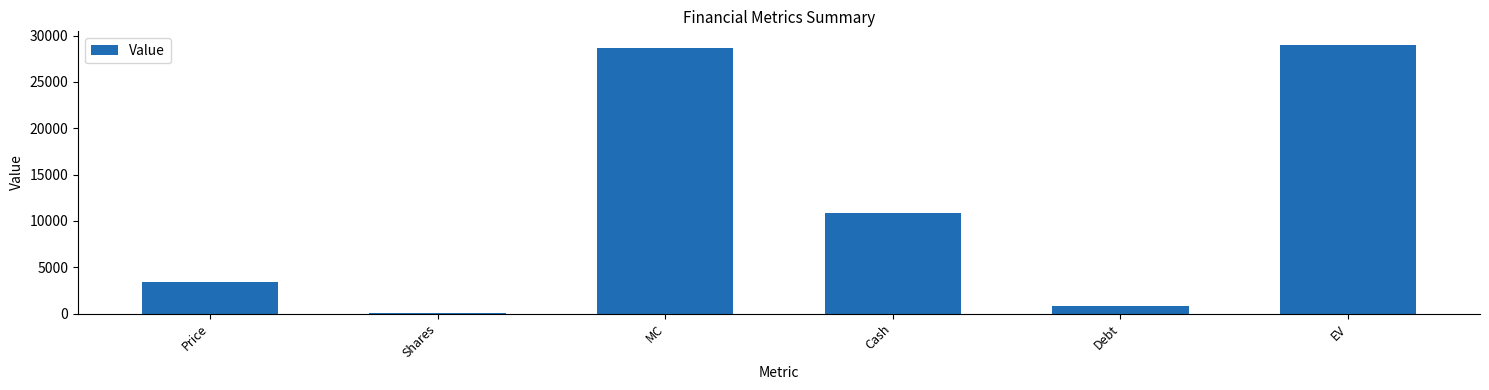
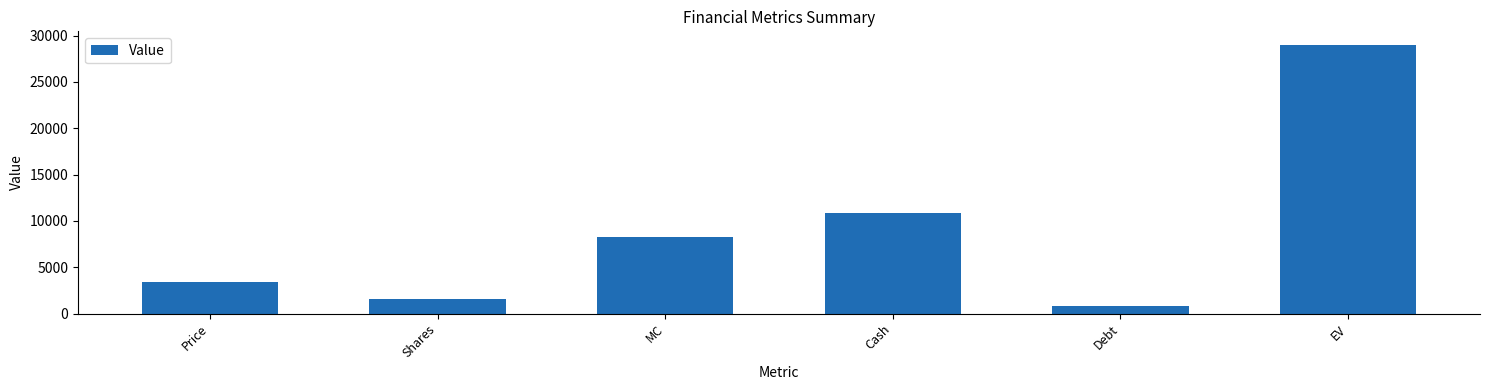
Shares: 0 -> 2000
MC: 29000 -> 8000
